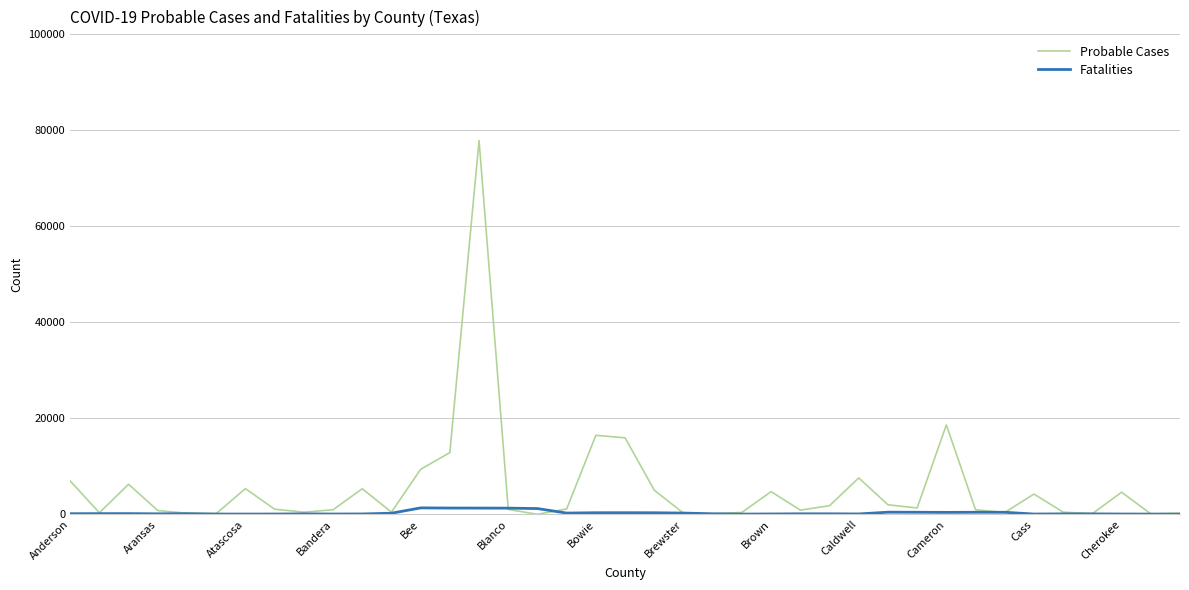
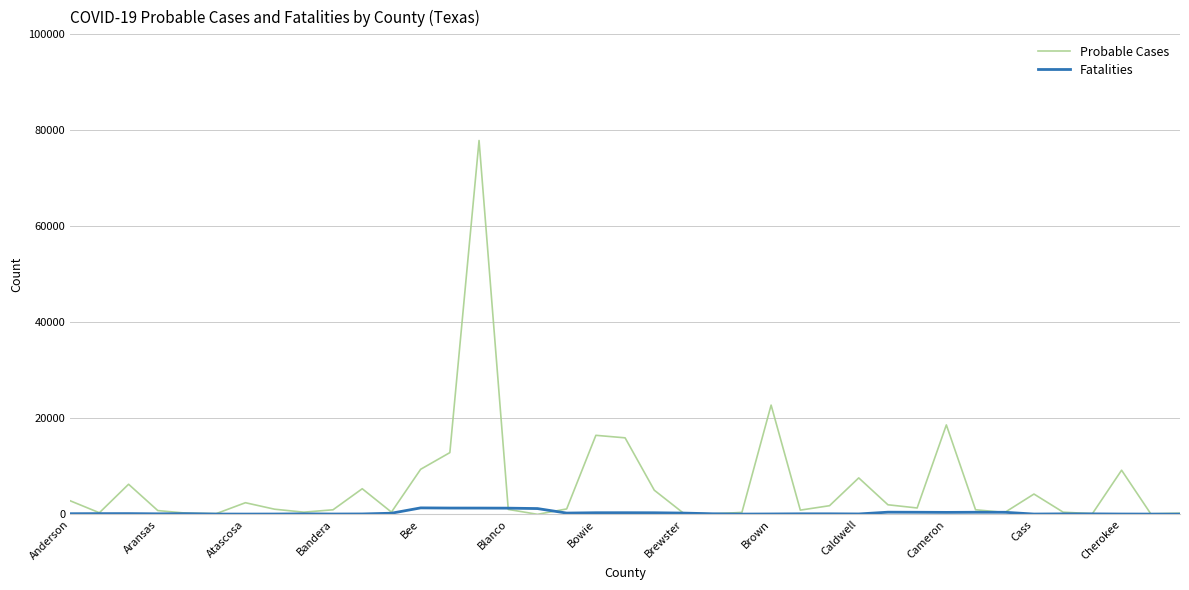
Probable Cases, Anderson: 7000 -> 3000
Probable Cases, Atascosa: 5000 -> 2000
Probable Cases, Brown: 5000 -> 23000
Probable Cases, Cherokee: 5000 -> 9000
